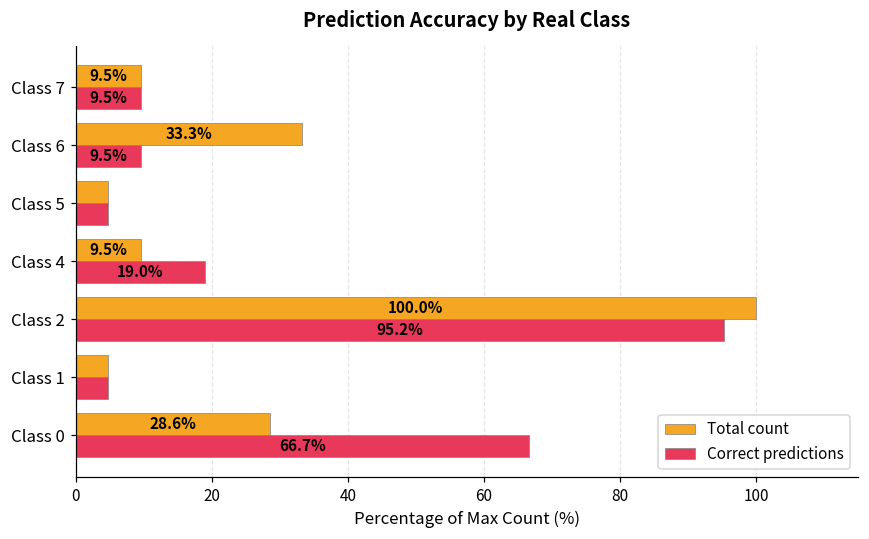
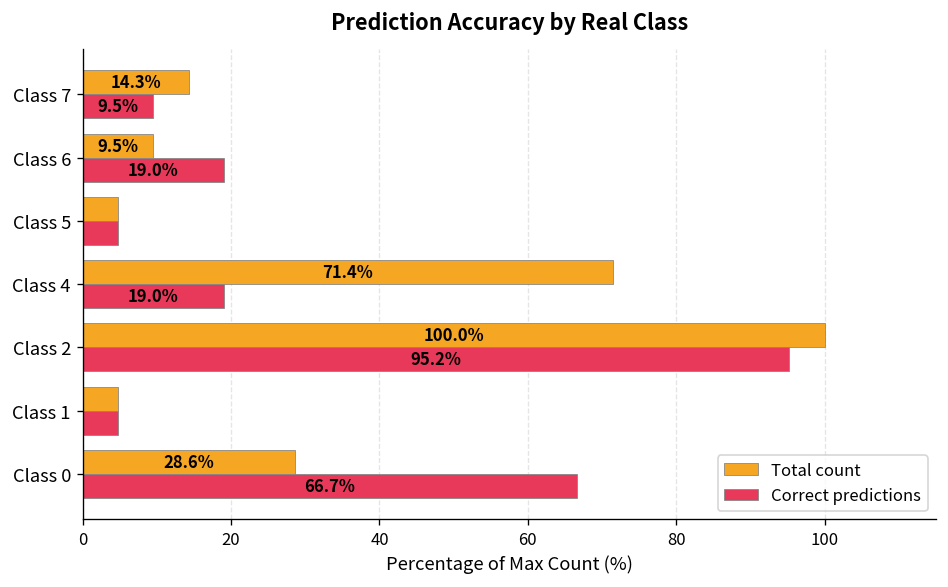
Total count, Class 7: 9.5% -> 14.3%
Total count, Class 6: 33.3% -> 9.5%
Correct predictions, Class 6: 9.5% -> 19.0%
Total count, Class 4: 9.5% -> 71.4%
